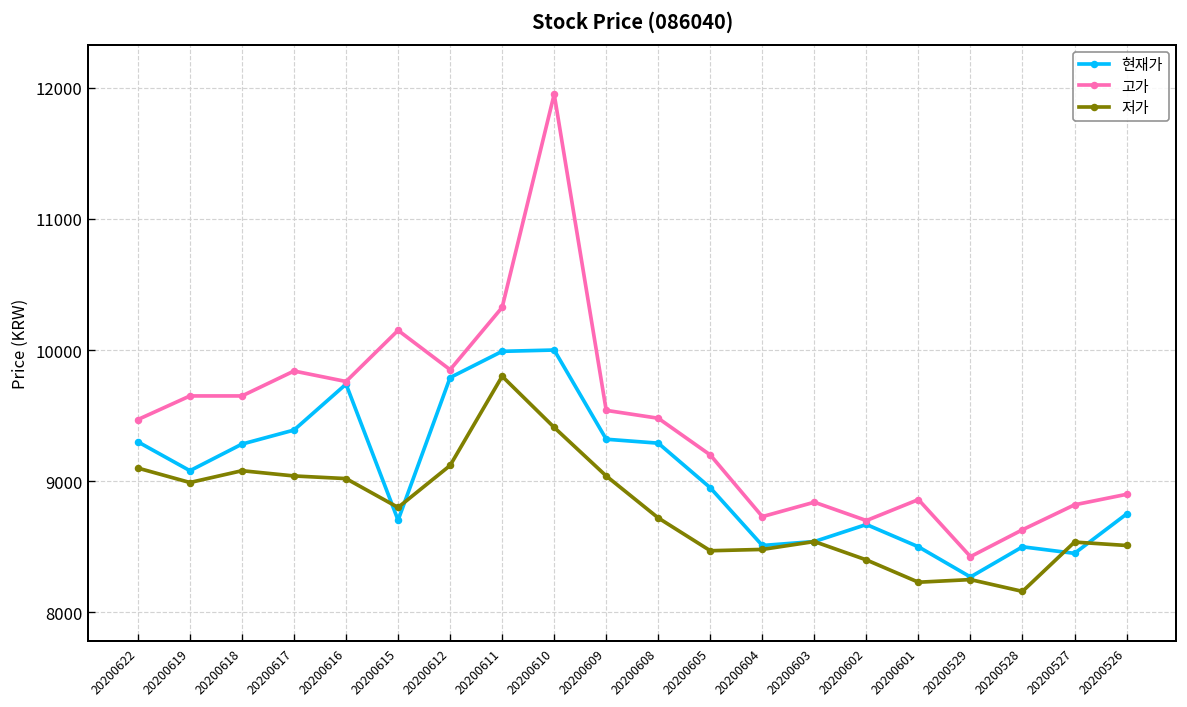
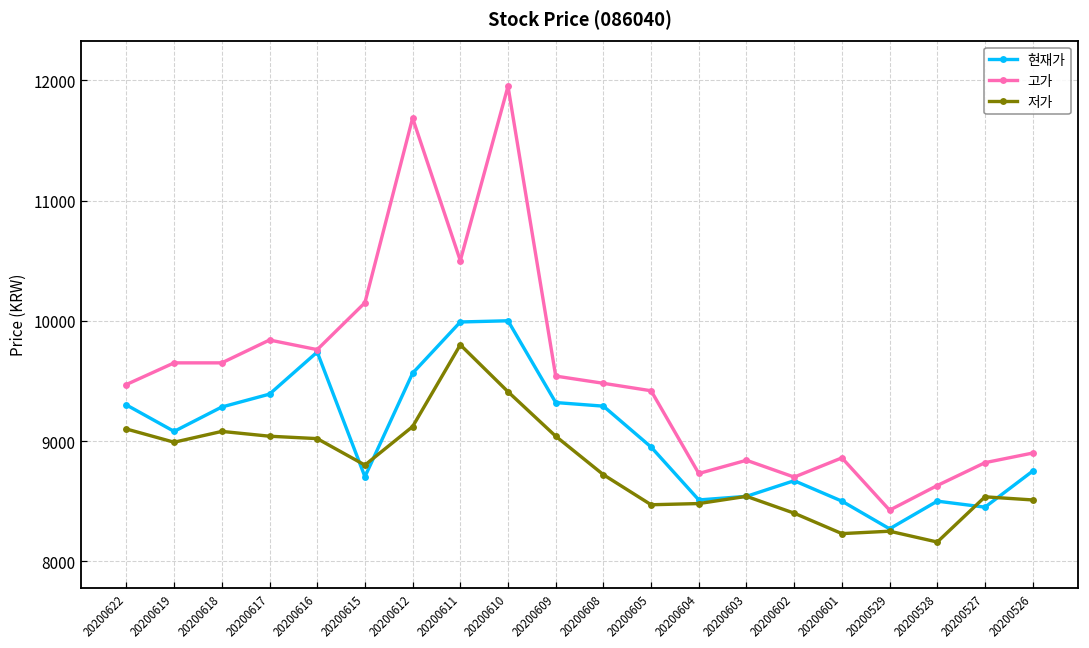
현재가, 20200612: 9790 -> 9560
고가, 20200612: 9850 -> 11690
고가, 20200611: 10330 -> 10500
고가, 20200605: 9200 -> 9420
